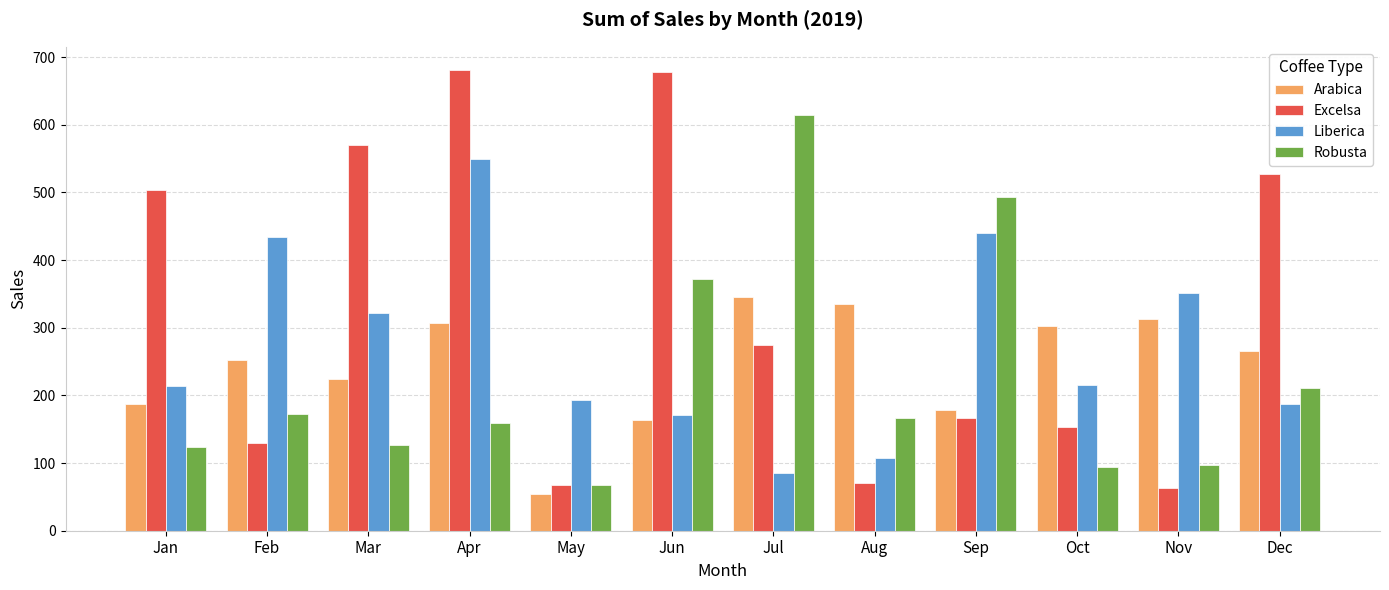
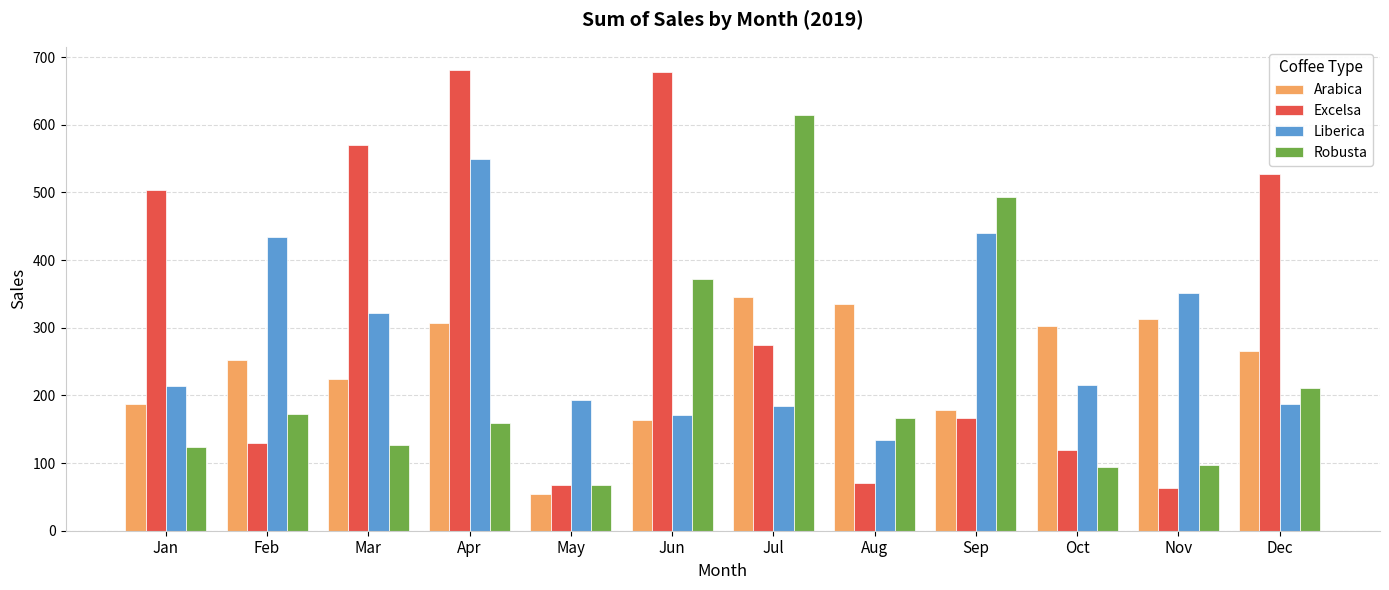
Liberica, Jul: 90 -> 180
Liberica, Aug: 110 -> 130
Excelsa, Oct: 150 -> 120
